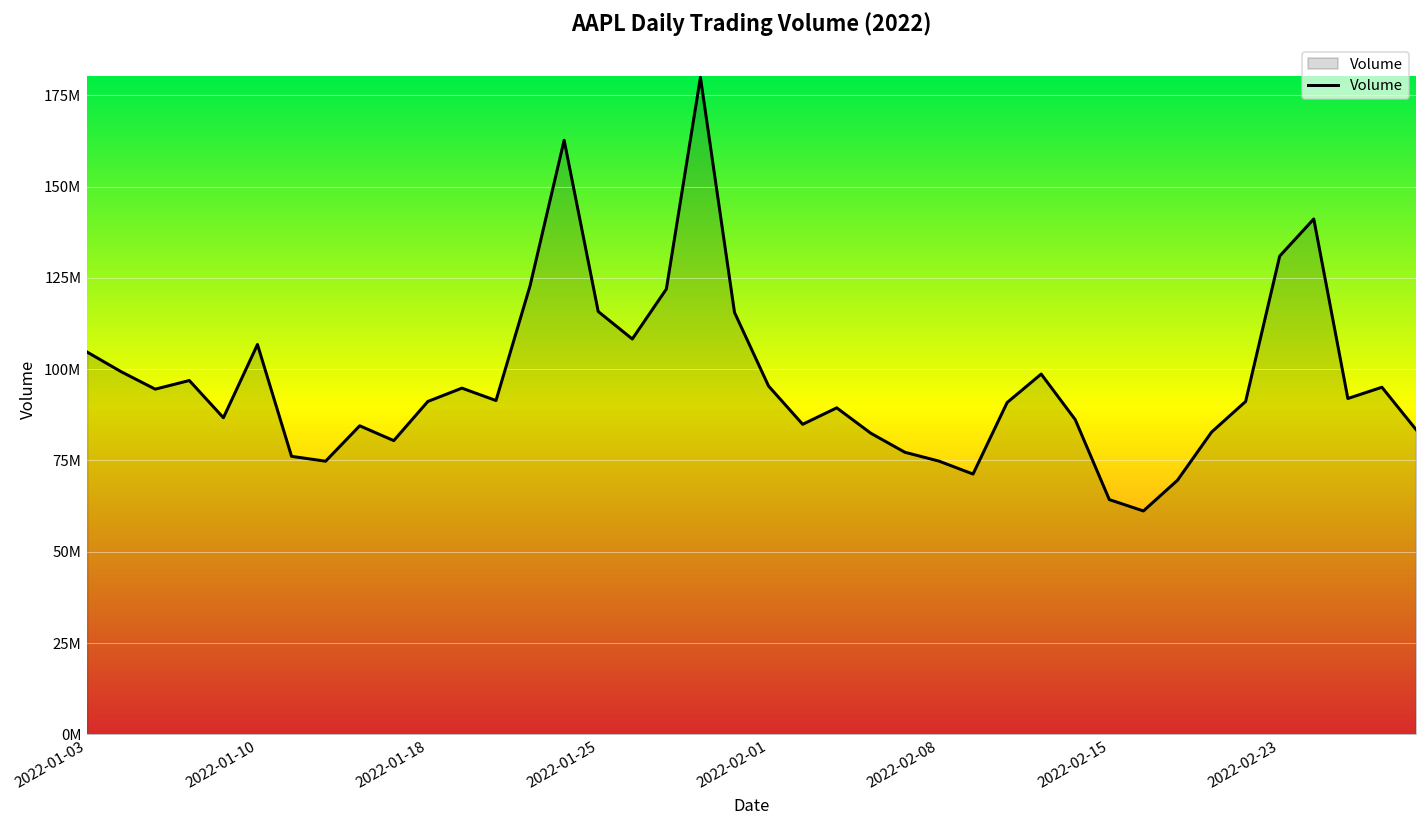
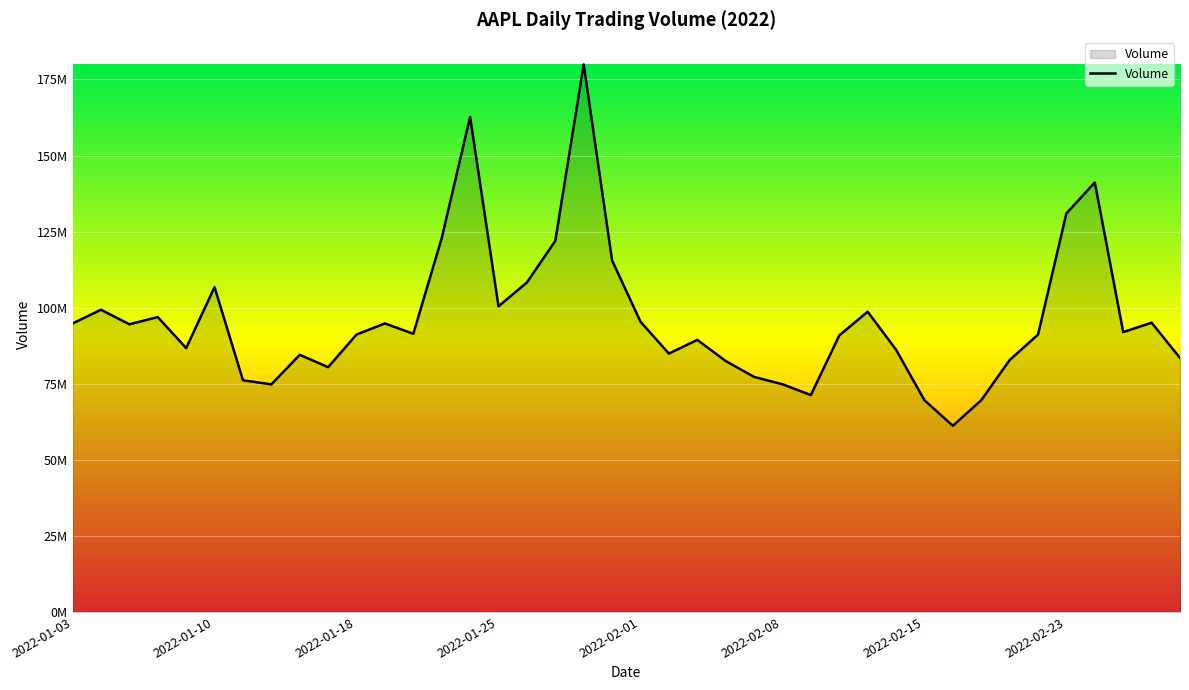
2022-01-03: 105000000 -> 95000000
2022-01-25: 116000000 -> 100000000
2022-02-15: 64000000 -> 70000000
